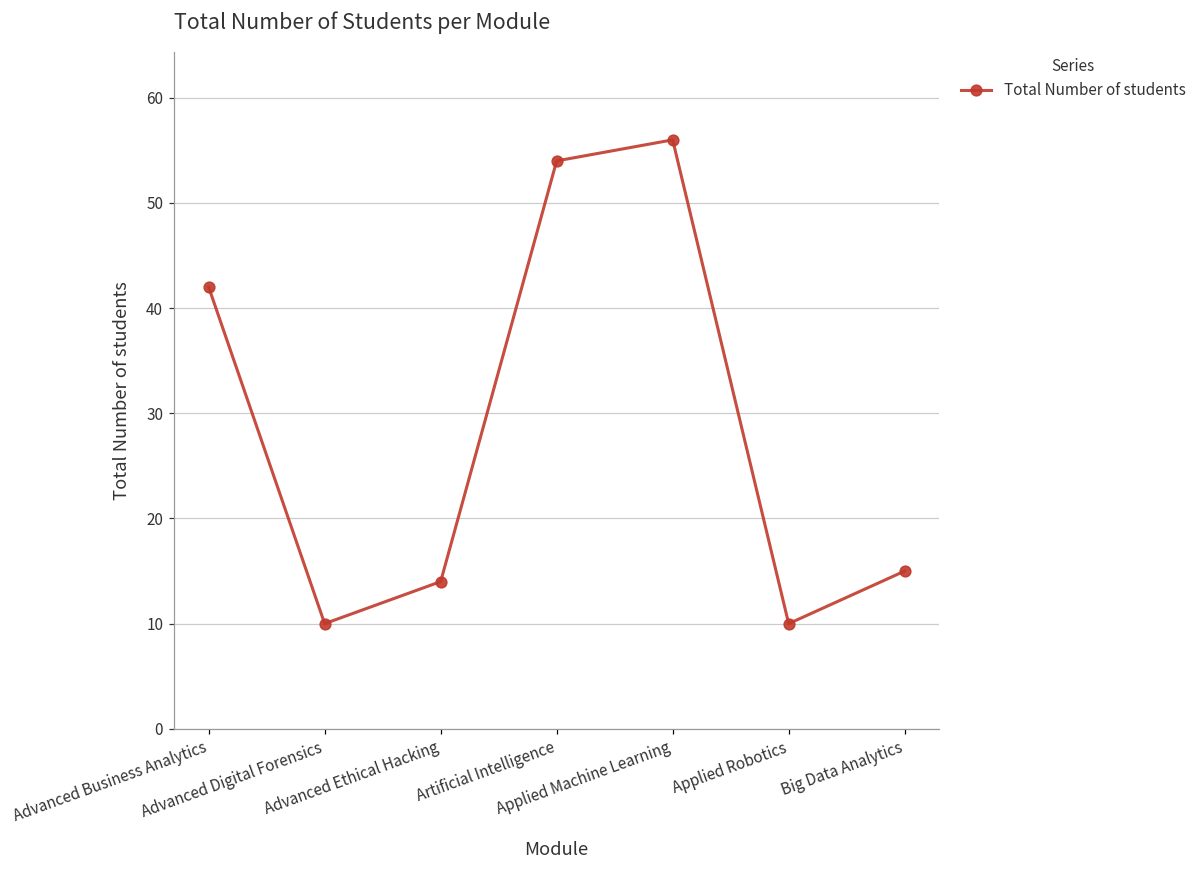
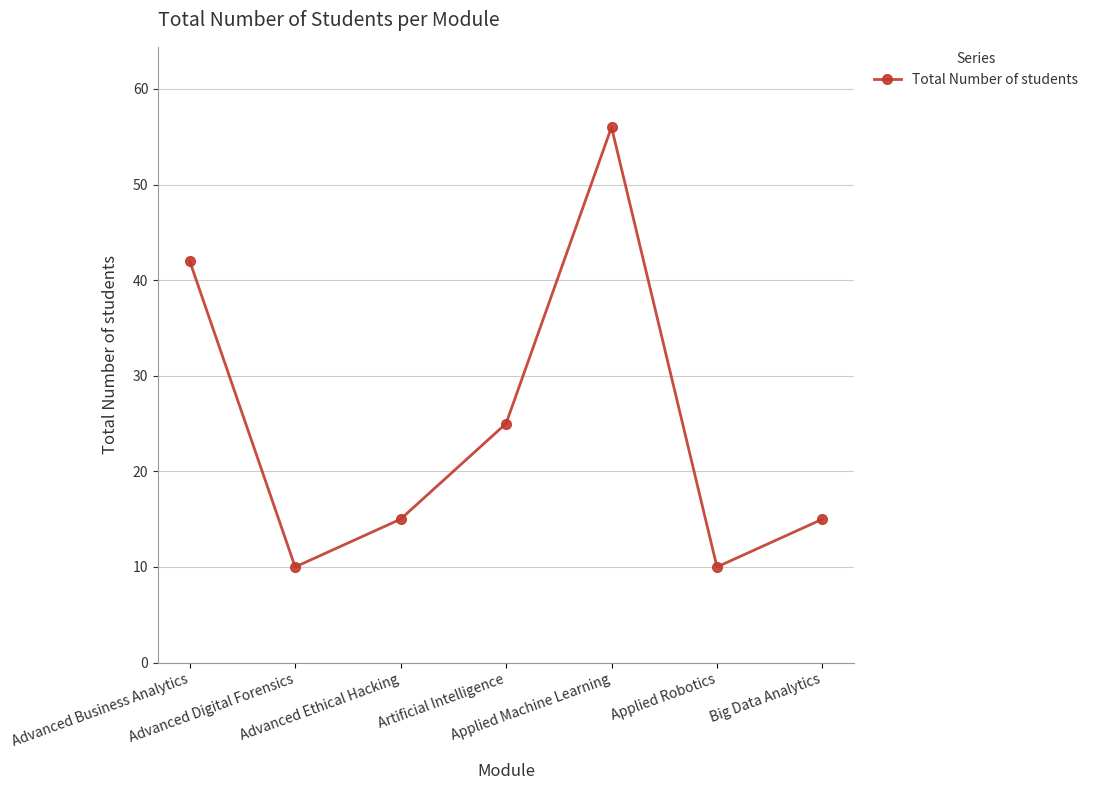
Advanced Ethical Hacking: 14 -> 15
Artificial Intelligence: 54 -> 25
